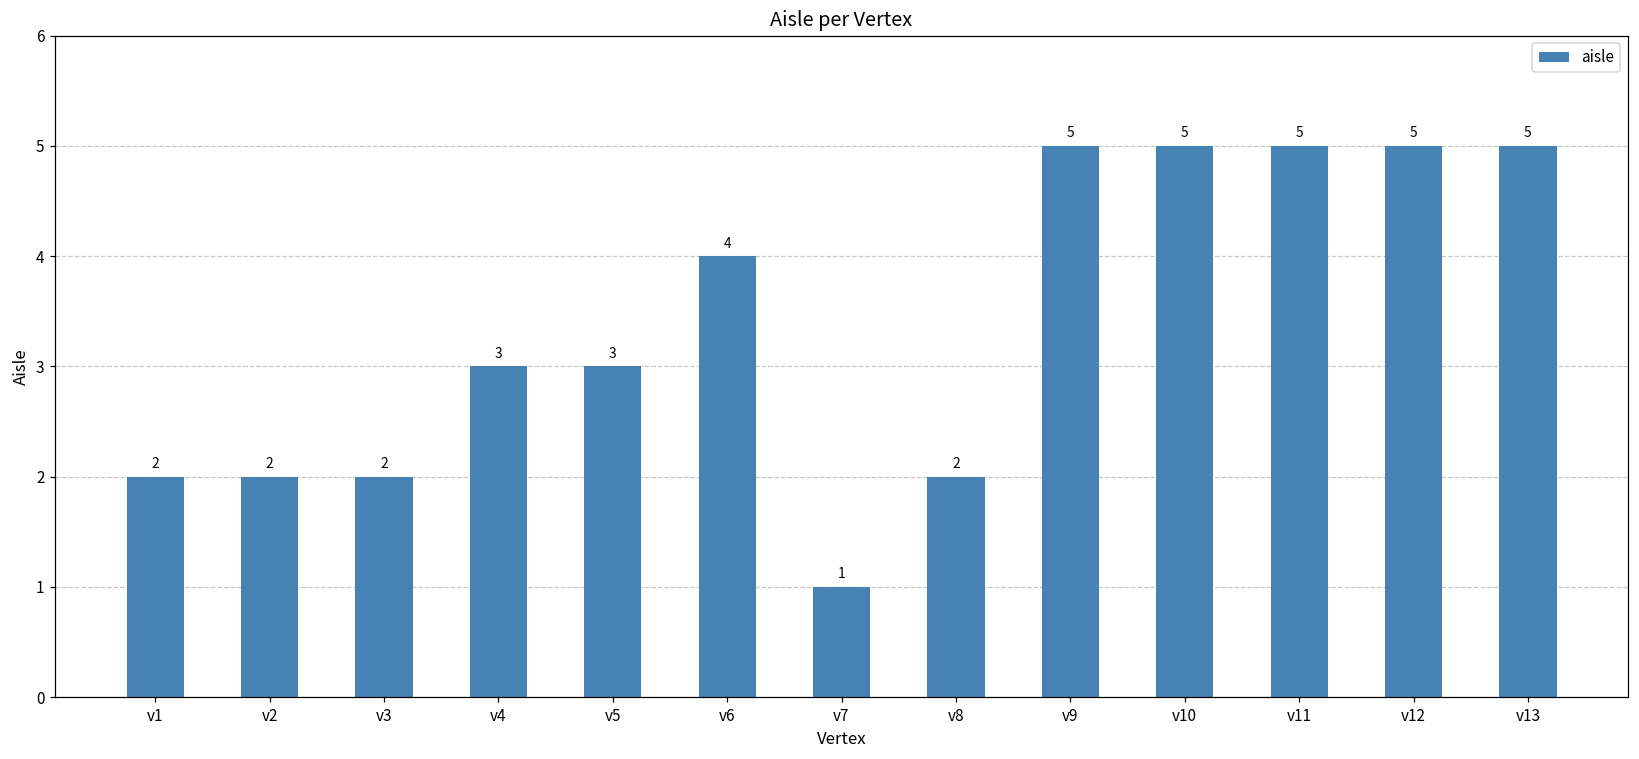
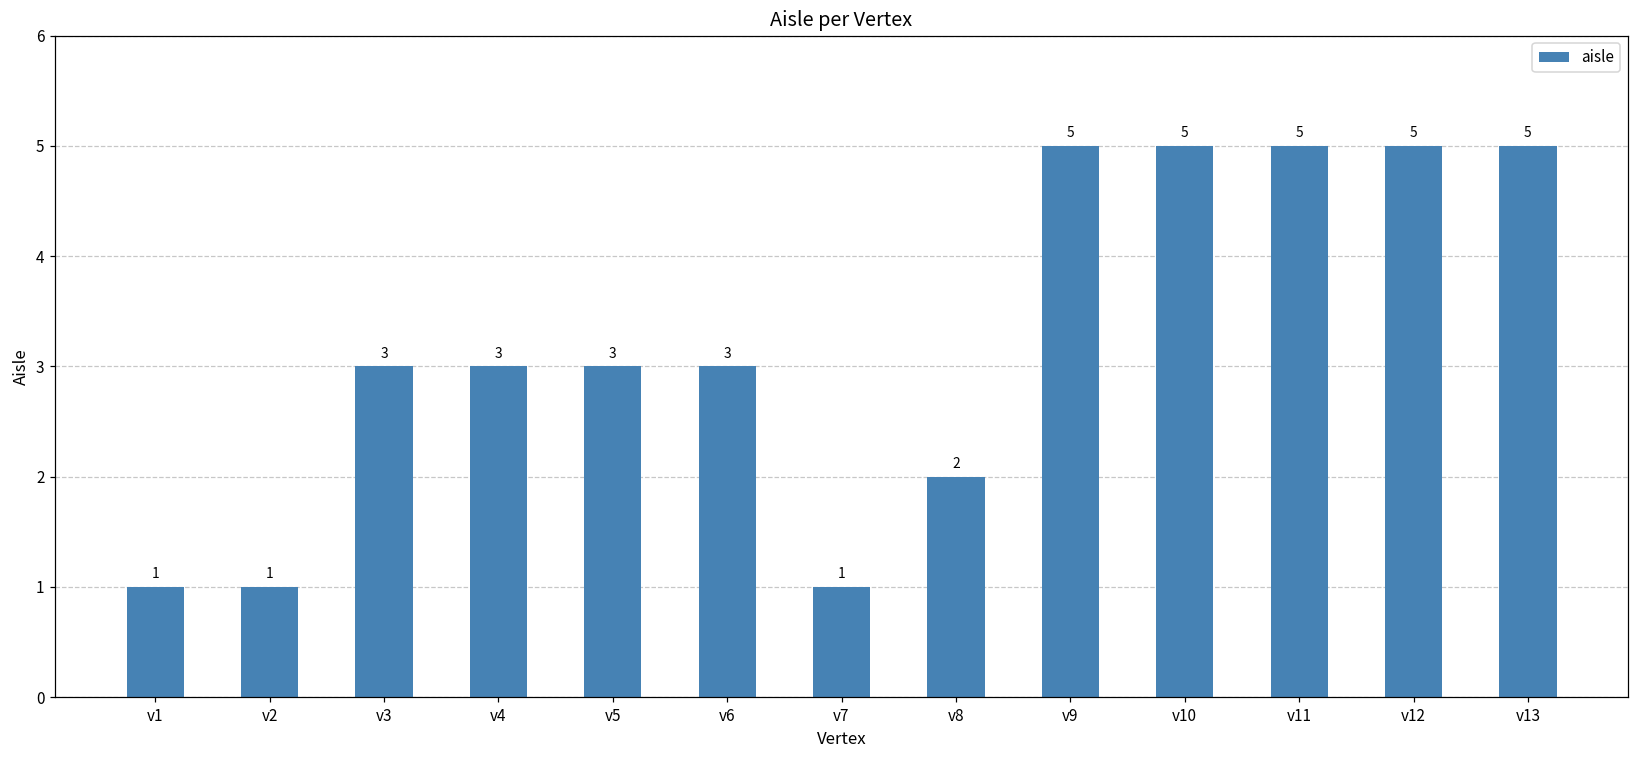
v1: 2 -> 1
v2: 2 -> 1
v3: 2 -> 3
v6: 4 -> 3
